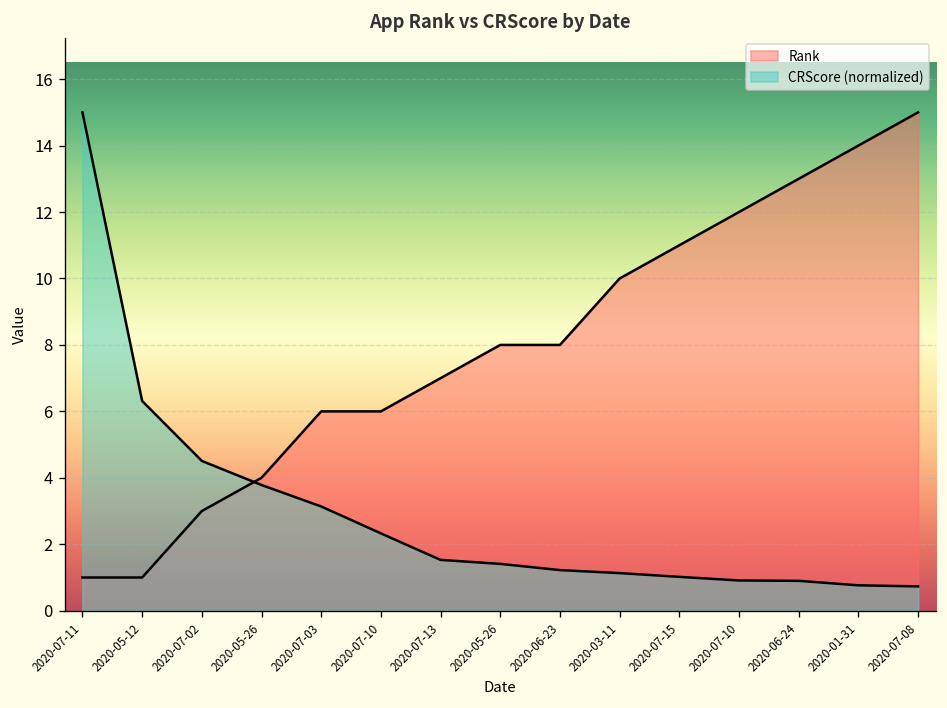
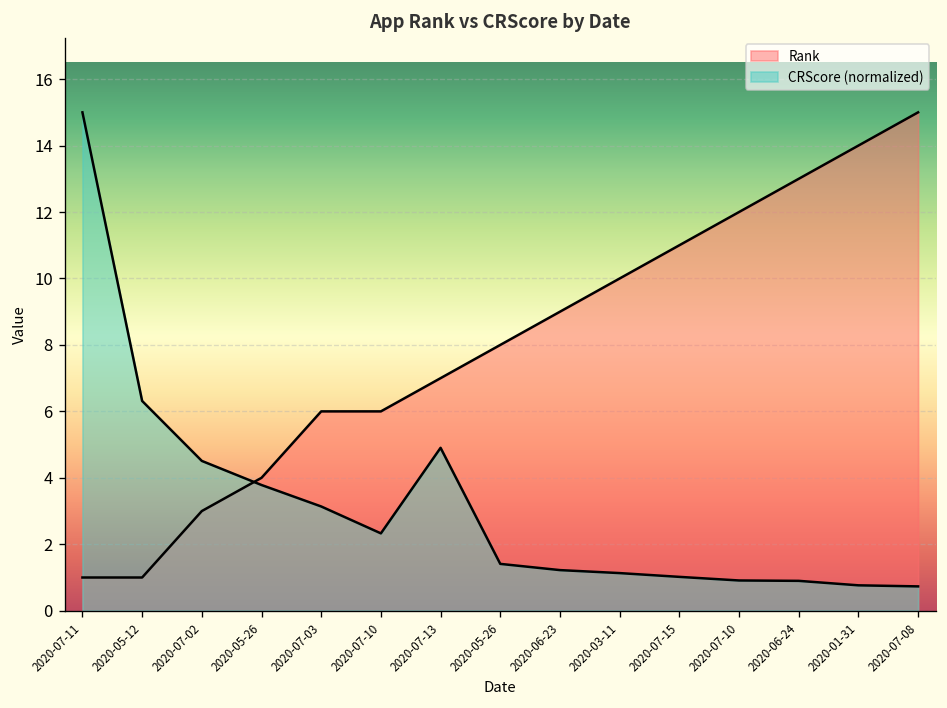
CRScore (normalized), 2020-07-13: 1.5 -> 4.9
Rank, 2020-06-23: 8 -> 9
